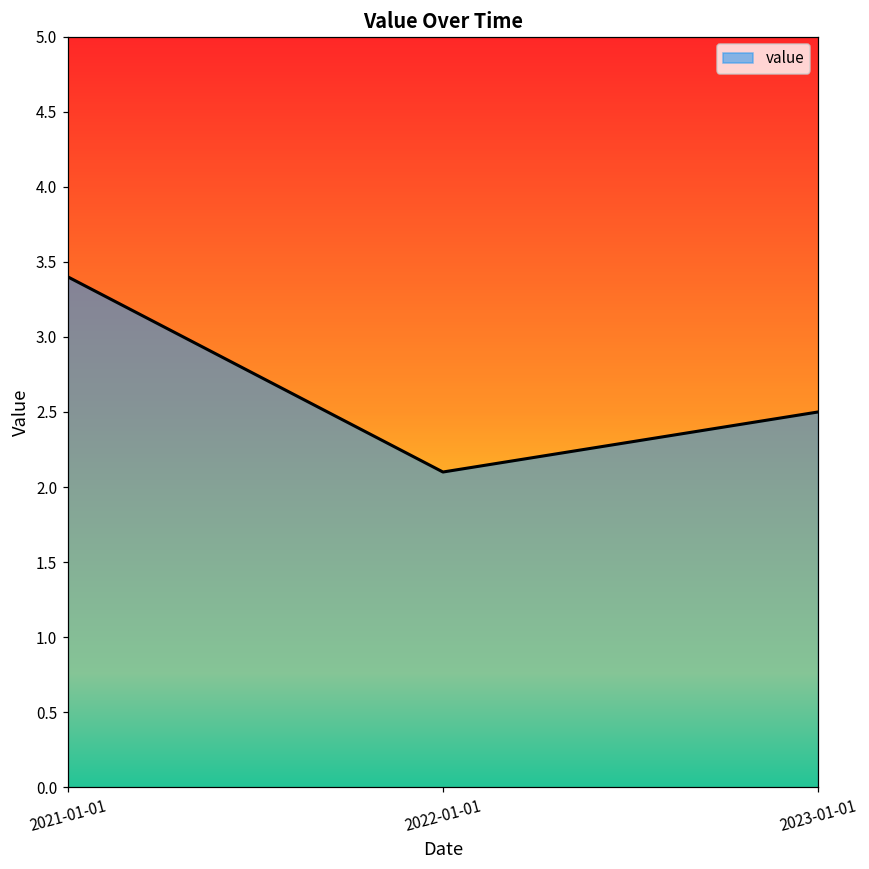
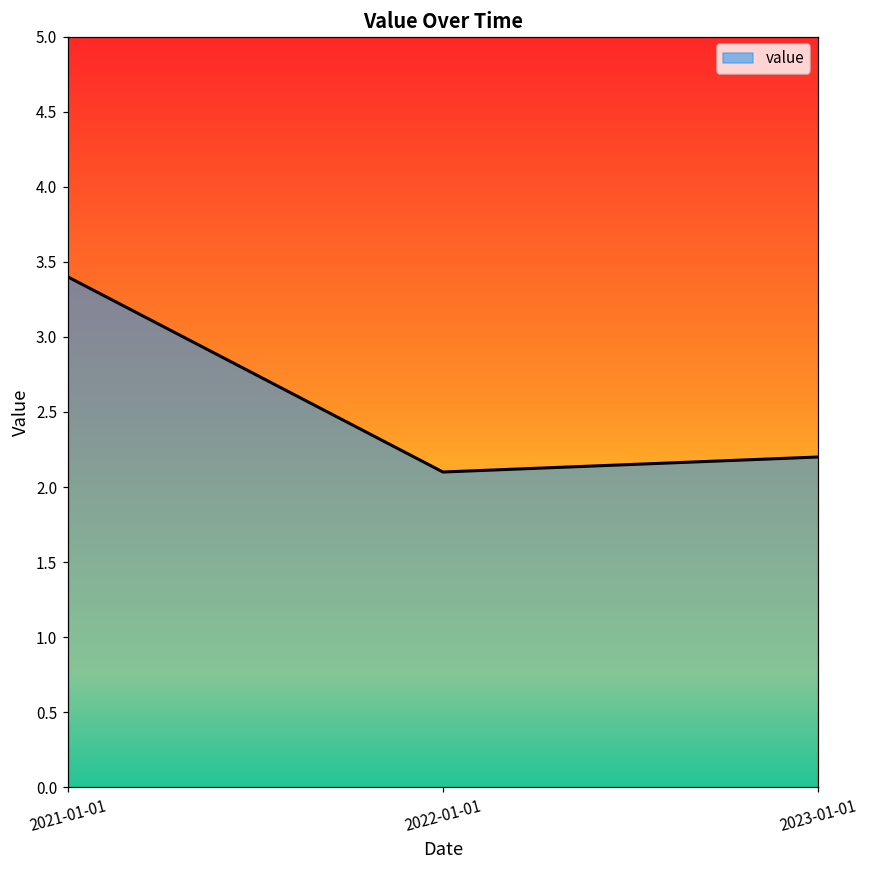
2023-01-01: 2.5 -> 2.2
